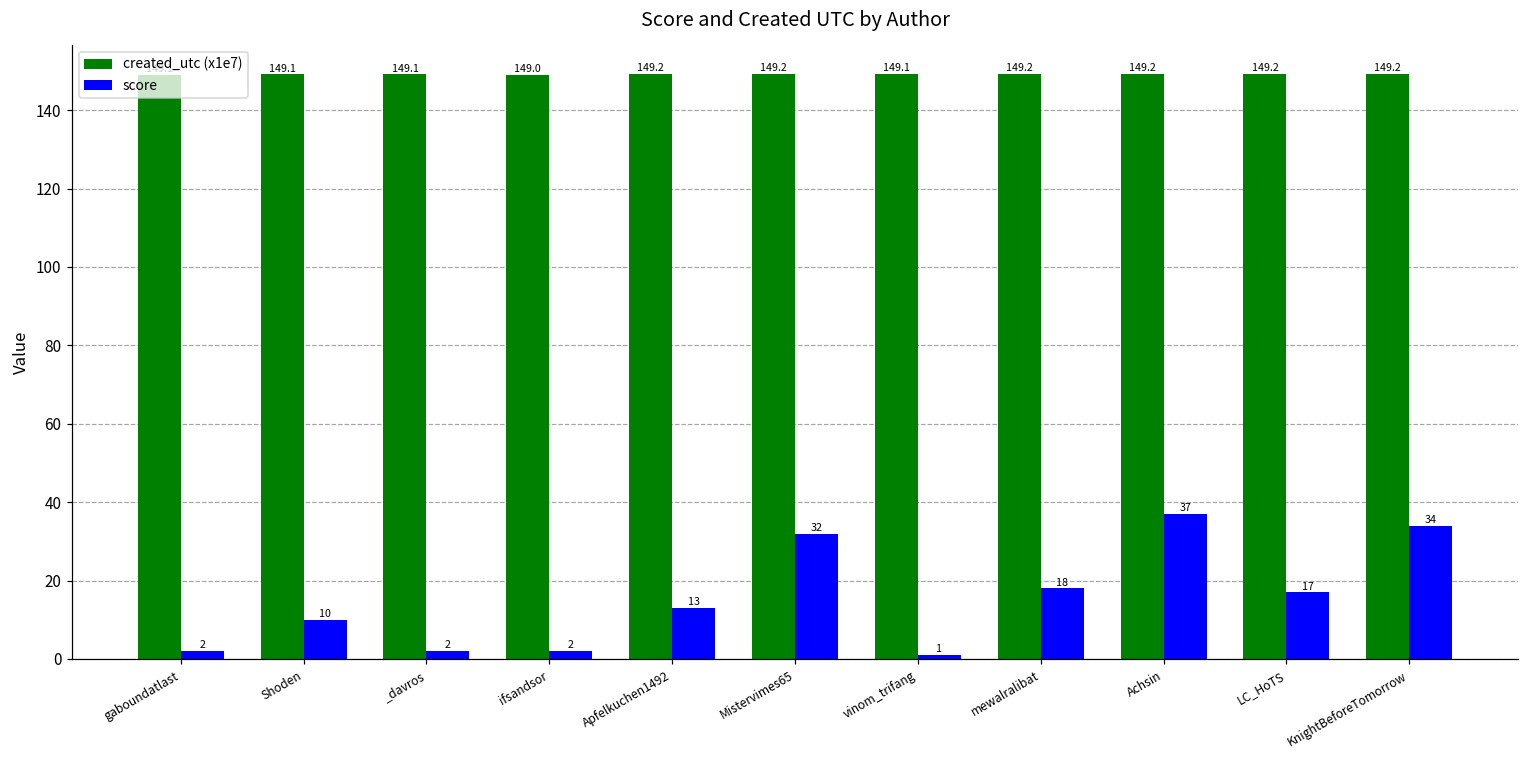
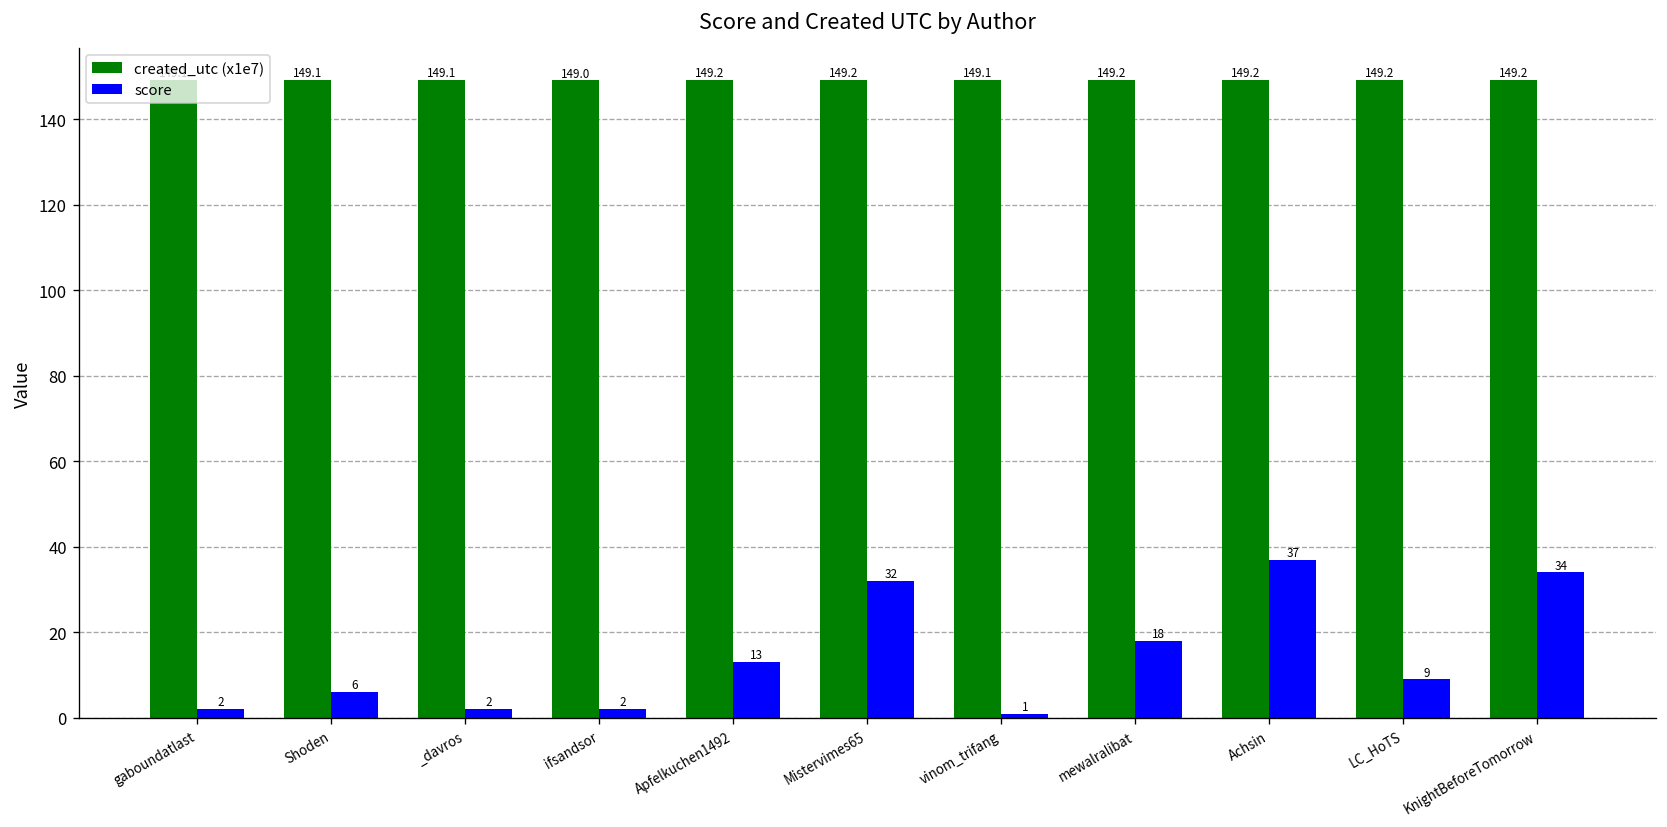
score, Shoden: 10 -> 6
score, LC_HoTS: 17 -> 9
